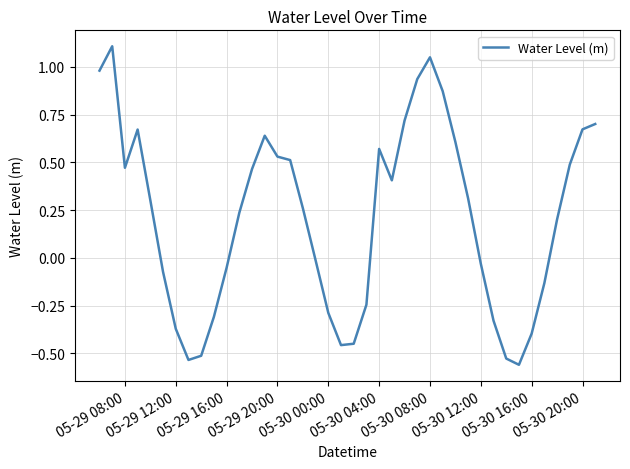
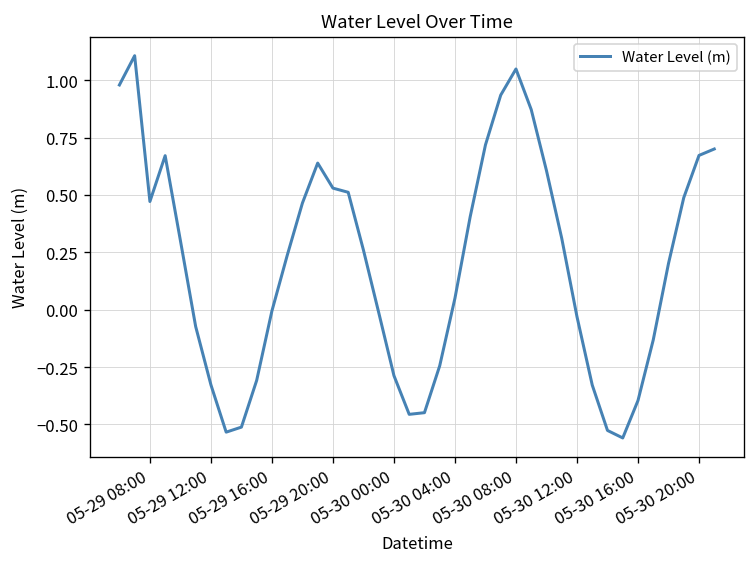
05-29 12:00: -0.37 -> -0.33
05-29 16:00: -0.05 -> -0.01
05-30 04:00: 0.57 -> 0.05
